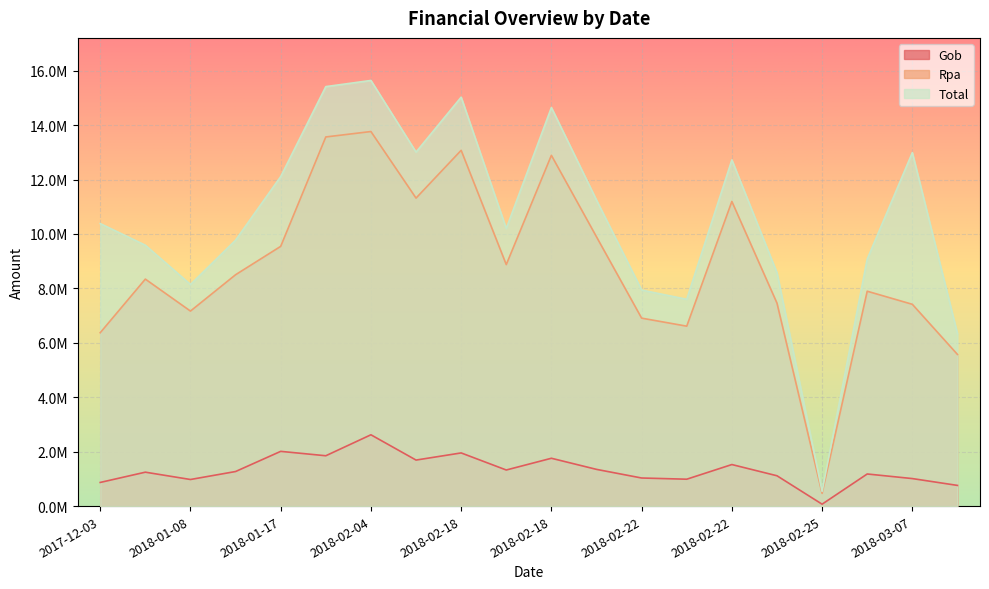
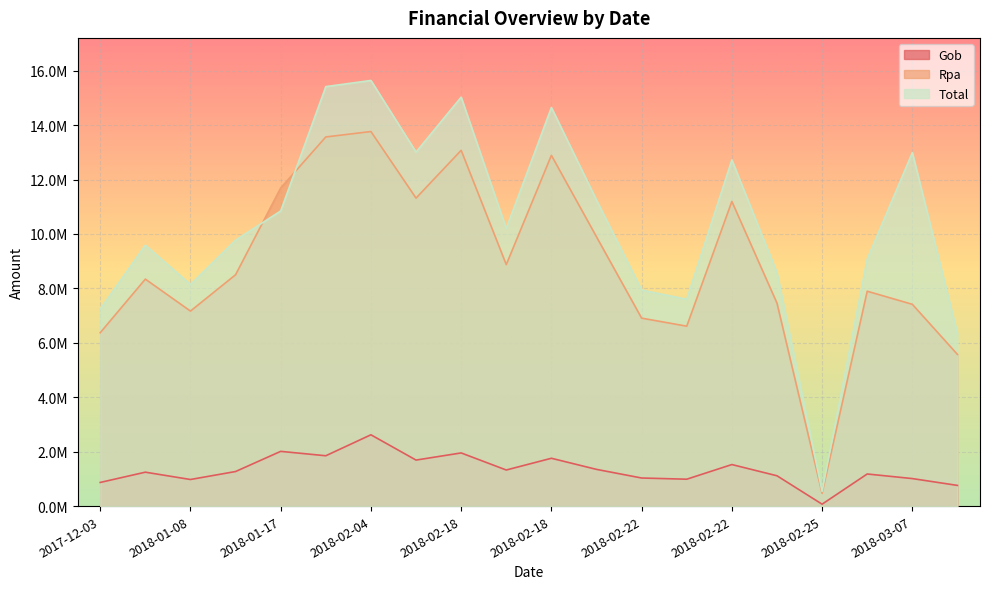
Total, 2017-12-03: 10400000 -> 7200000
Rpa, 2018-01-17: 9500000 -> 11700000
Total, 2018-01-17: 12100000 -> 10800000
